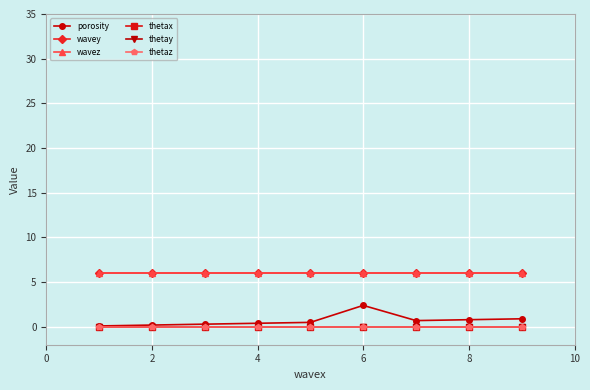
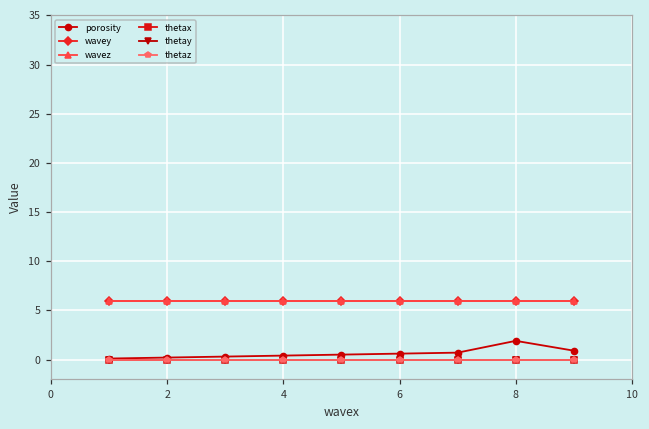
porosity, 6: 2 -> 1
porosity, 8: 1 -> 2
